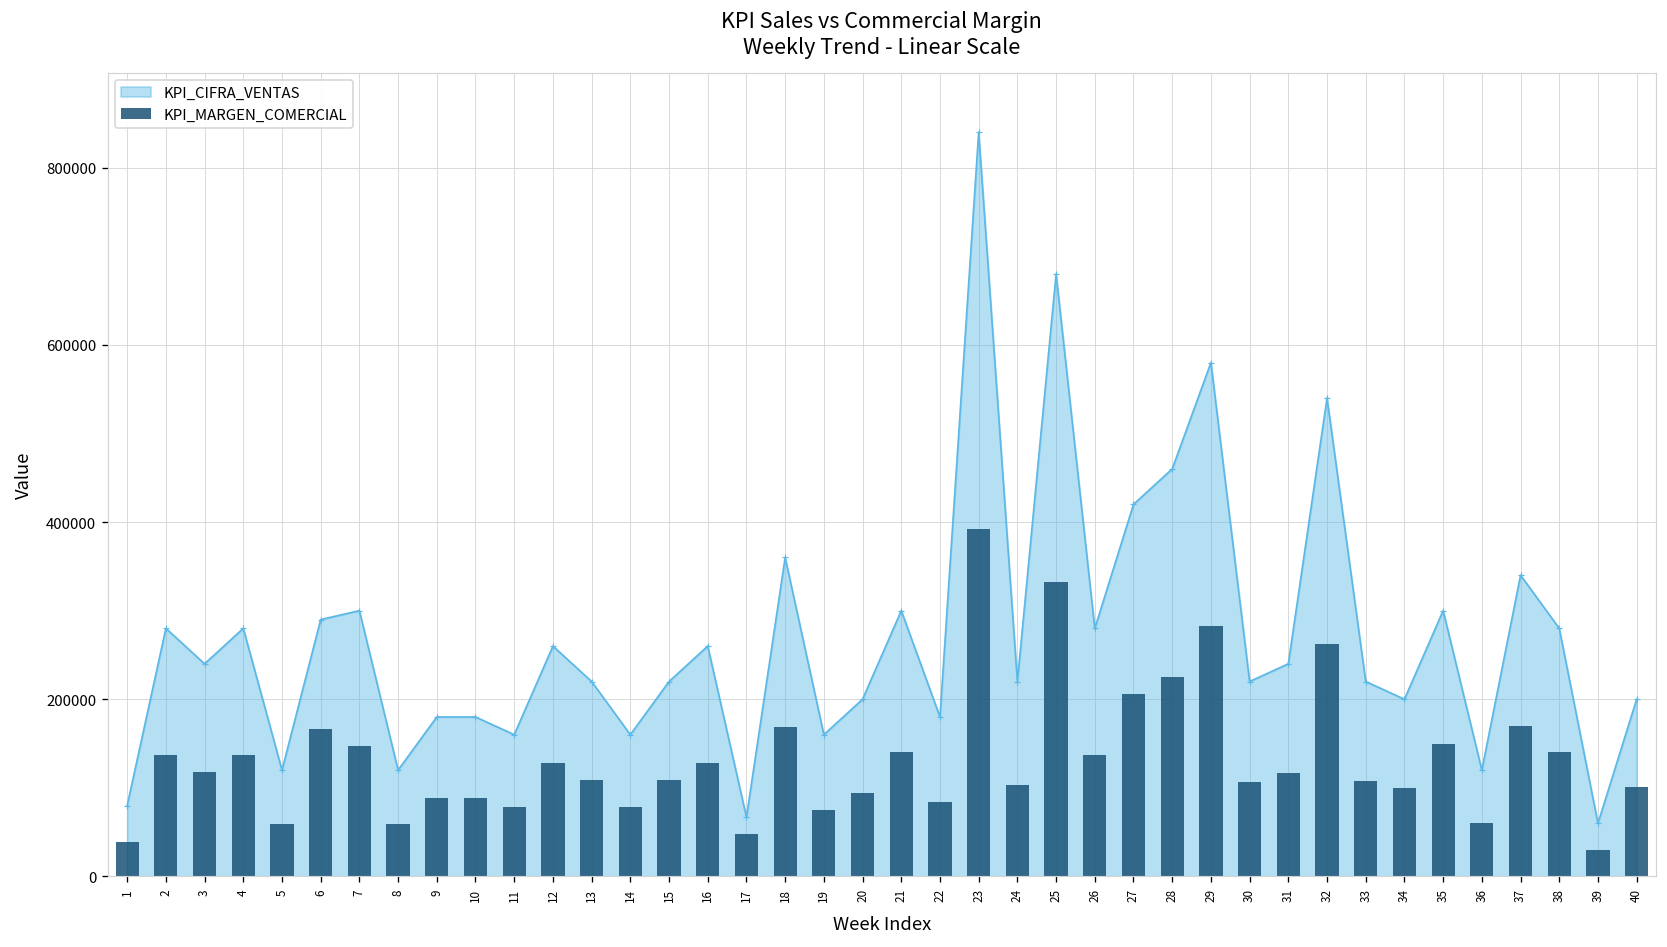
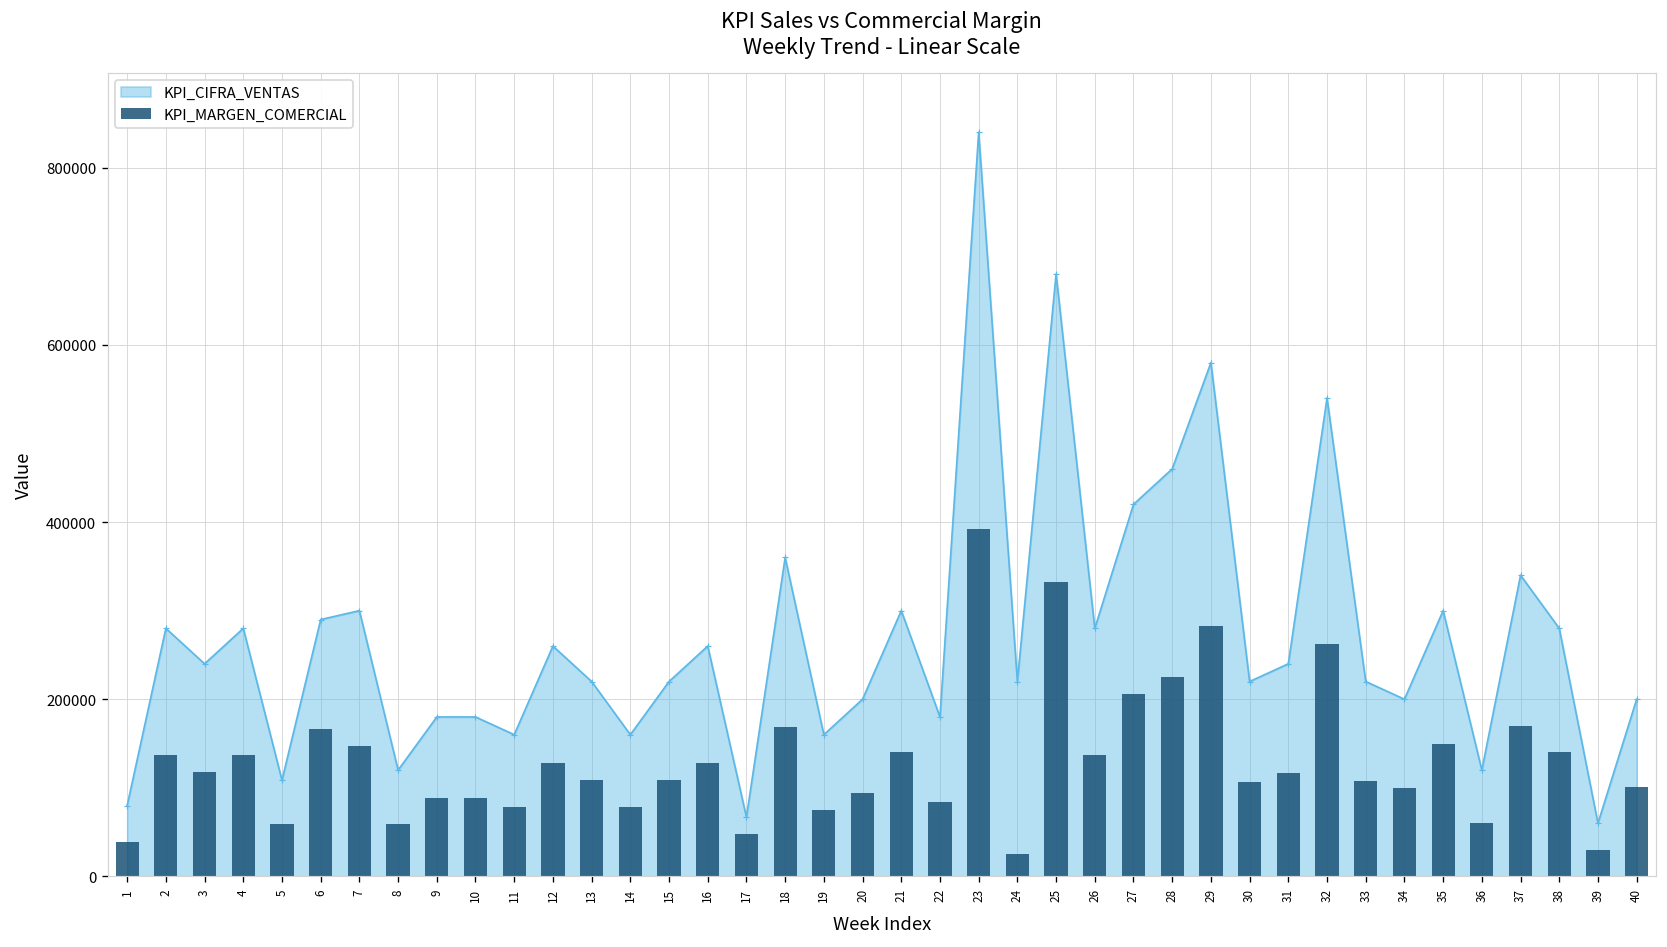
KPI_CIFRA_VENTAS, 5: 120000 -> 110000
KPI_MARGEN_COMERCIAL, 24: 100000 -> 30000
